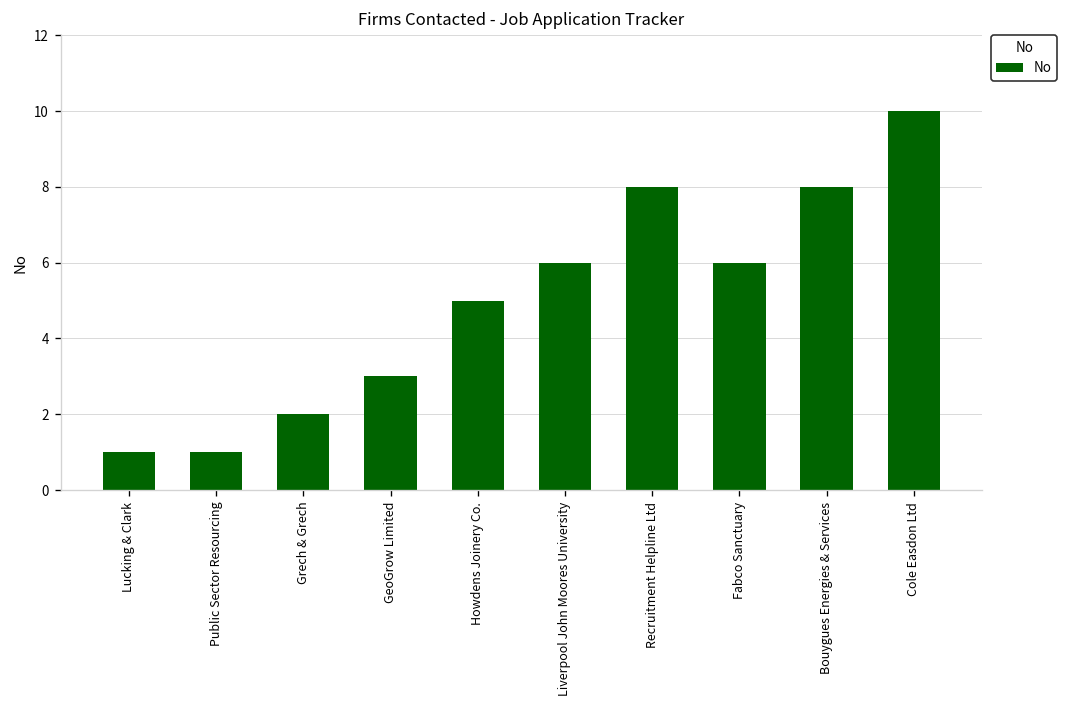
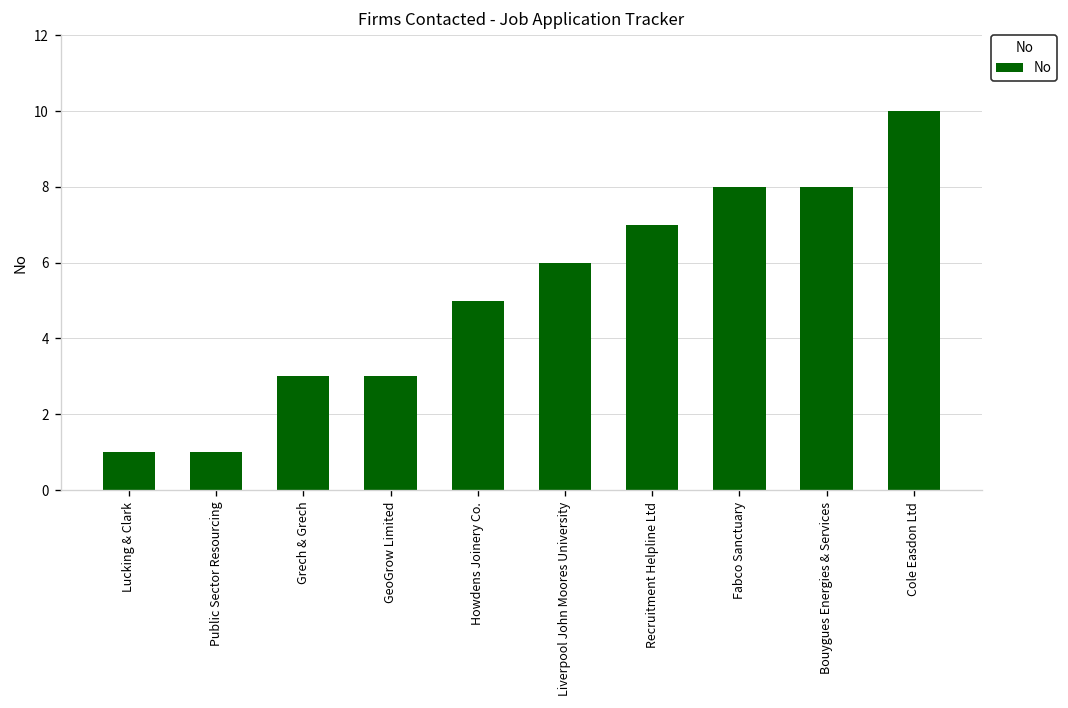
Grech & Grech: 2 -> 3
Recruitment Helpline Ltd: 8 -> 7
Fabco Sanctuary: 6 -> 8
